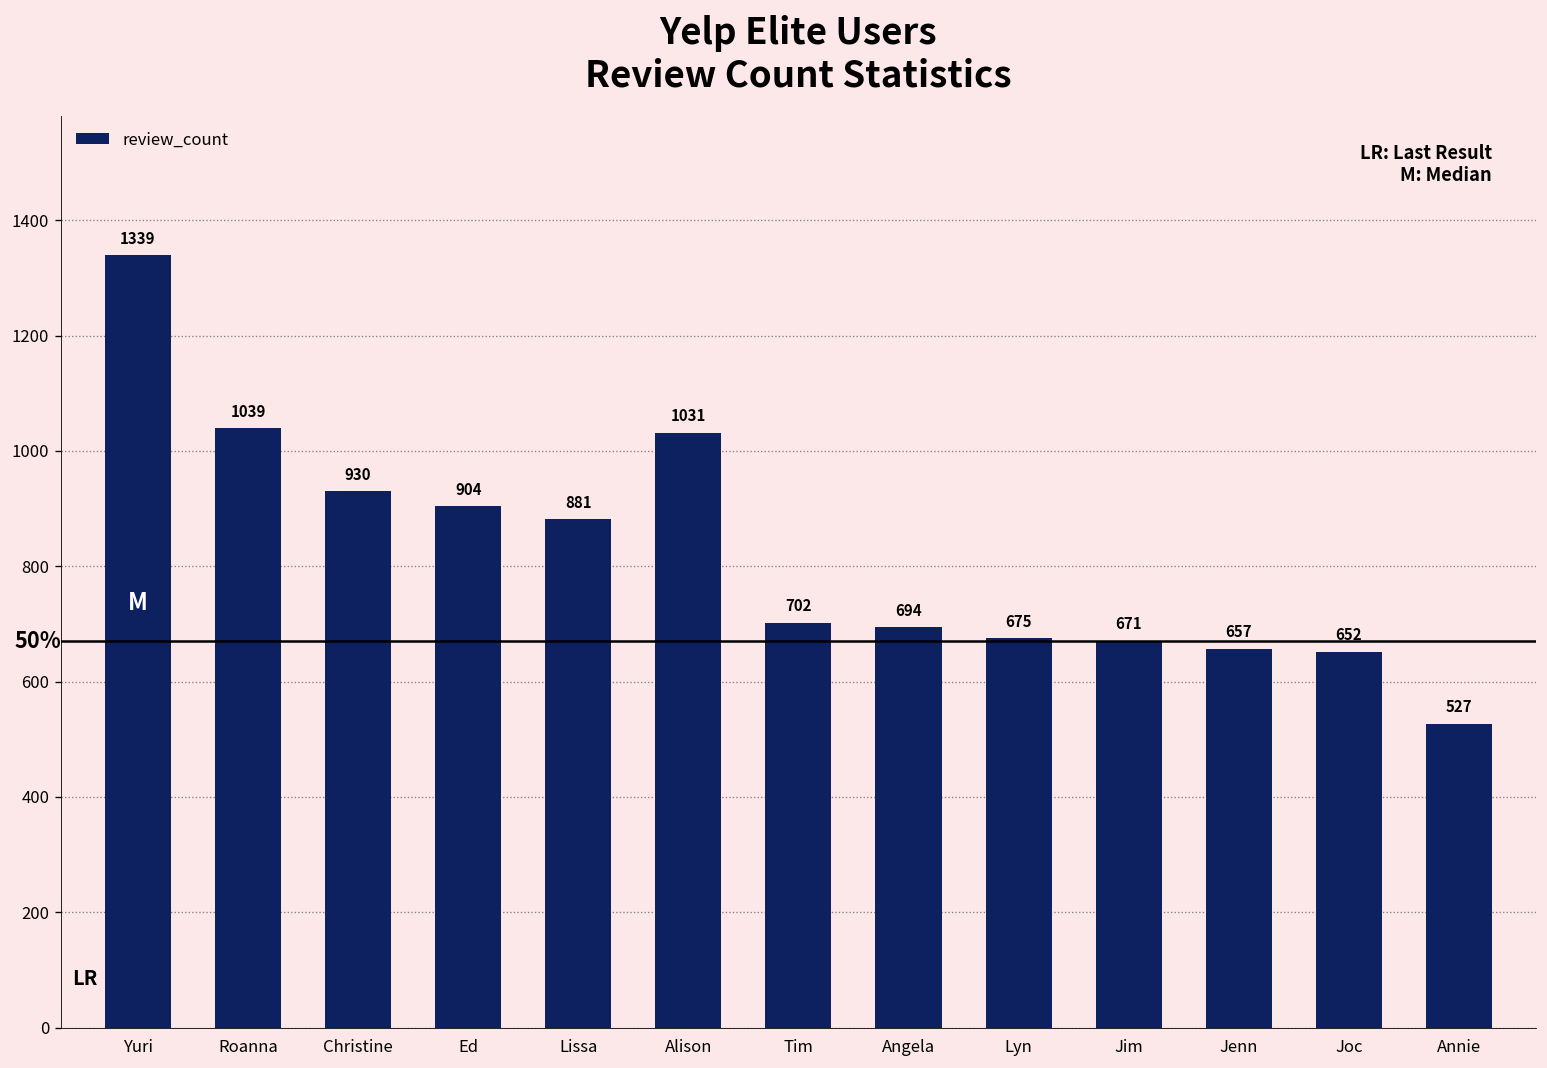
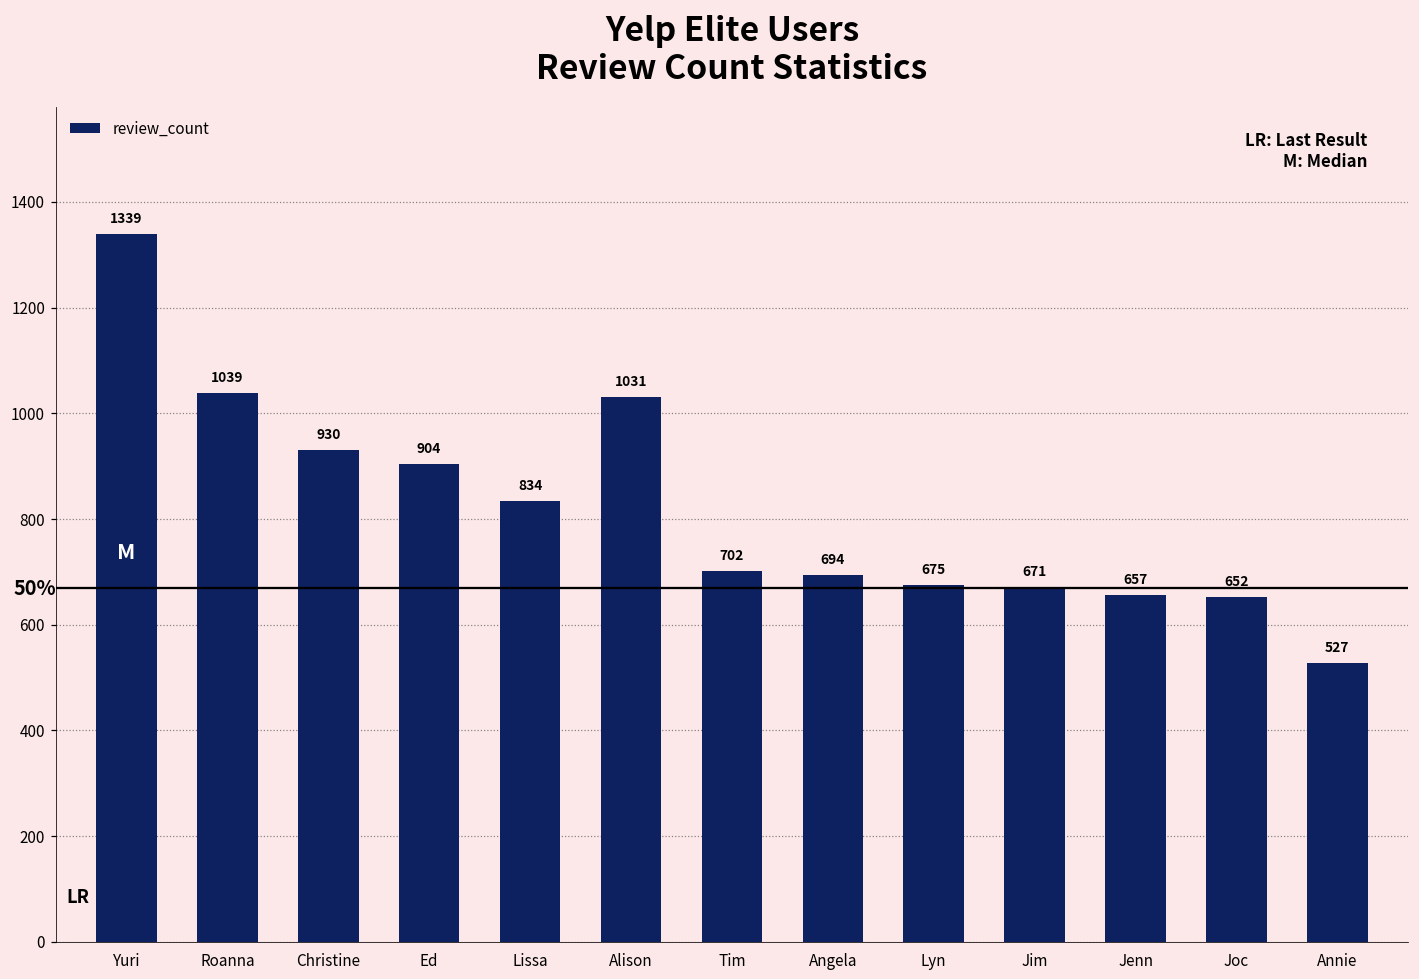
Lissa: 881 -> 834
